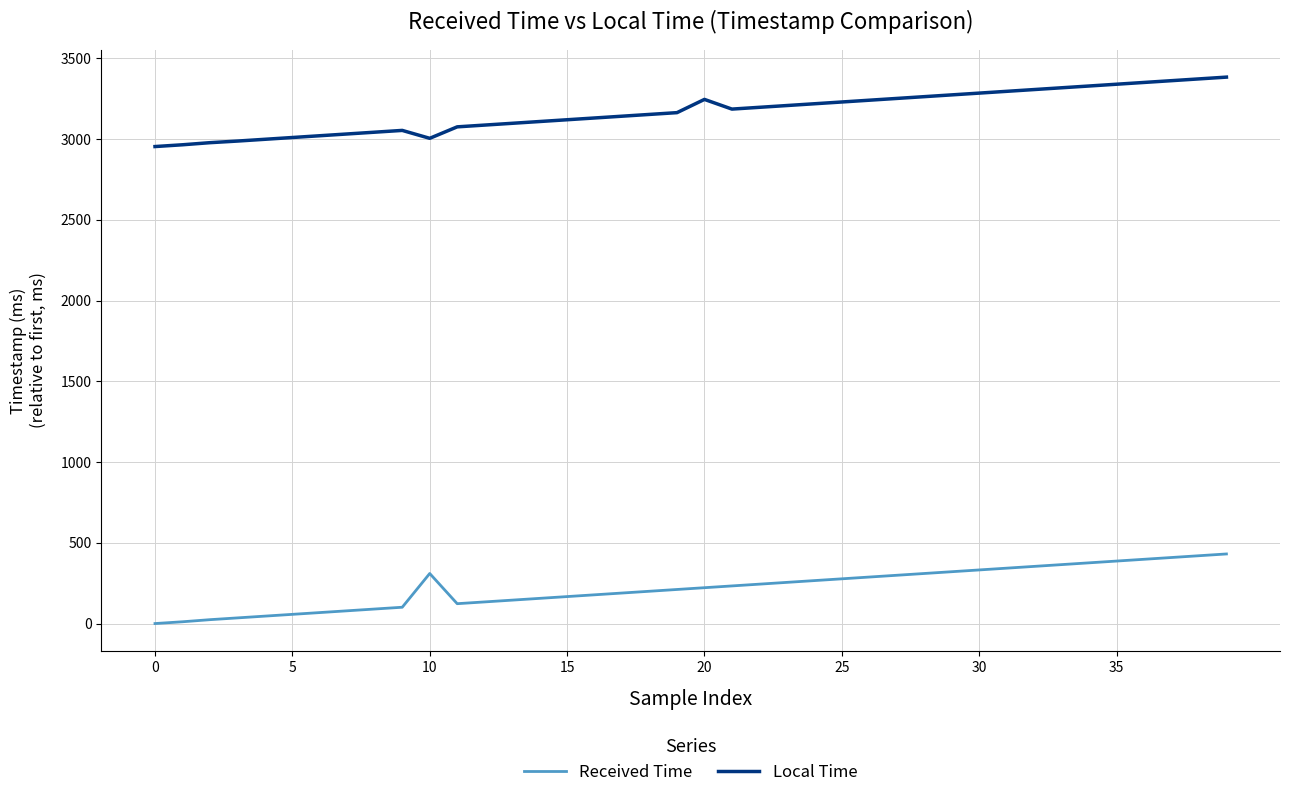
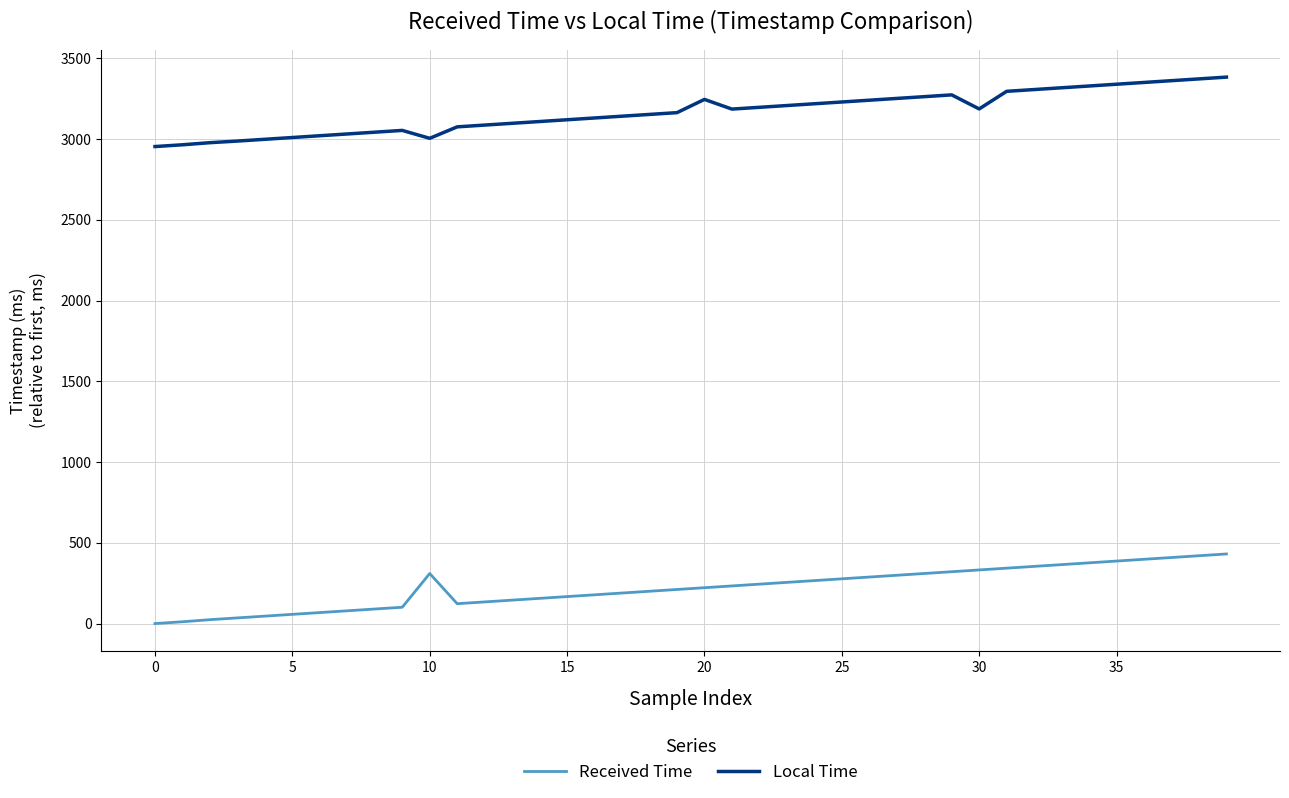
Local Time, 30: 3290 -> 3190
